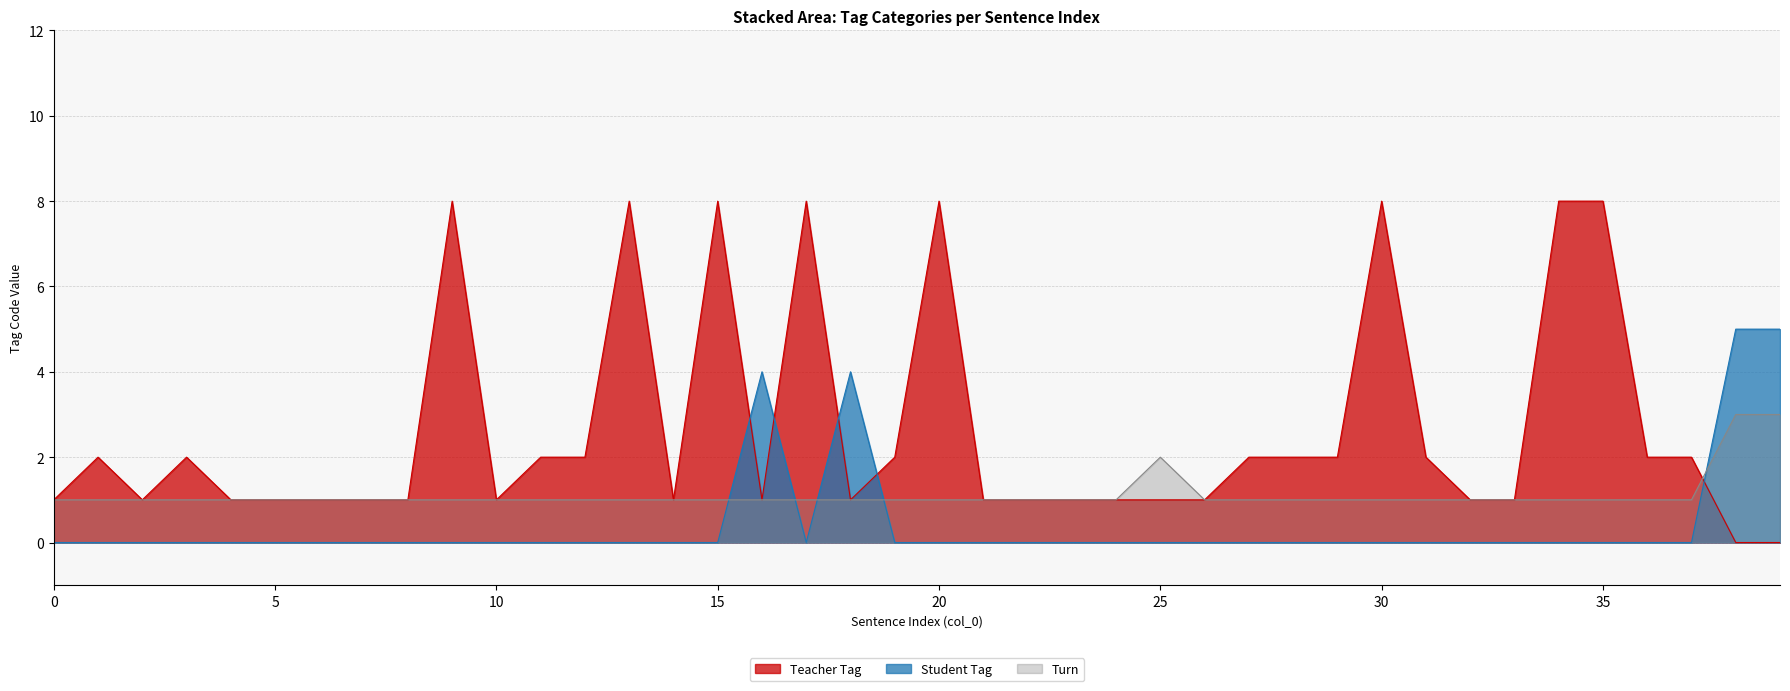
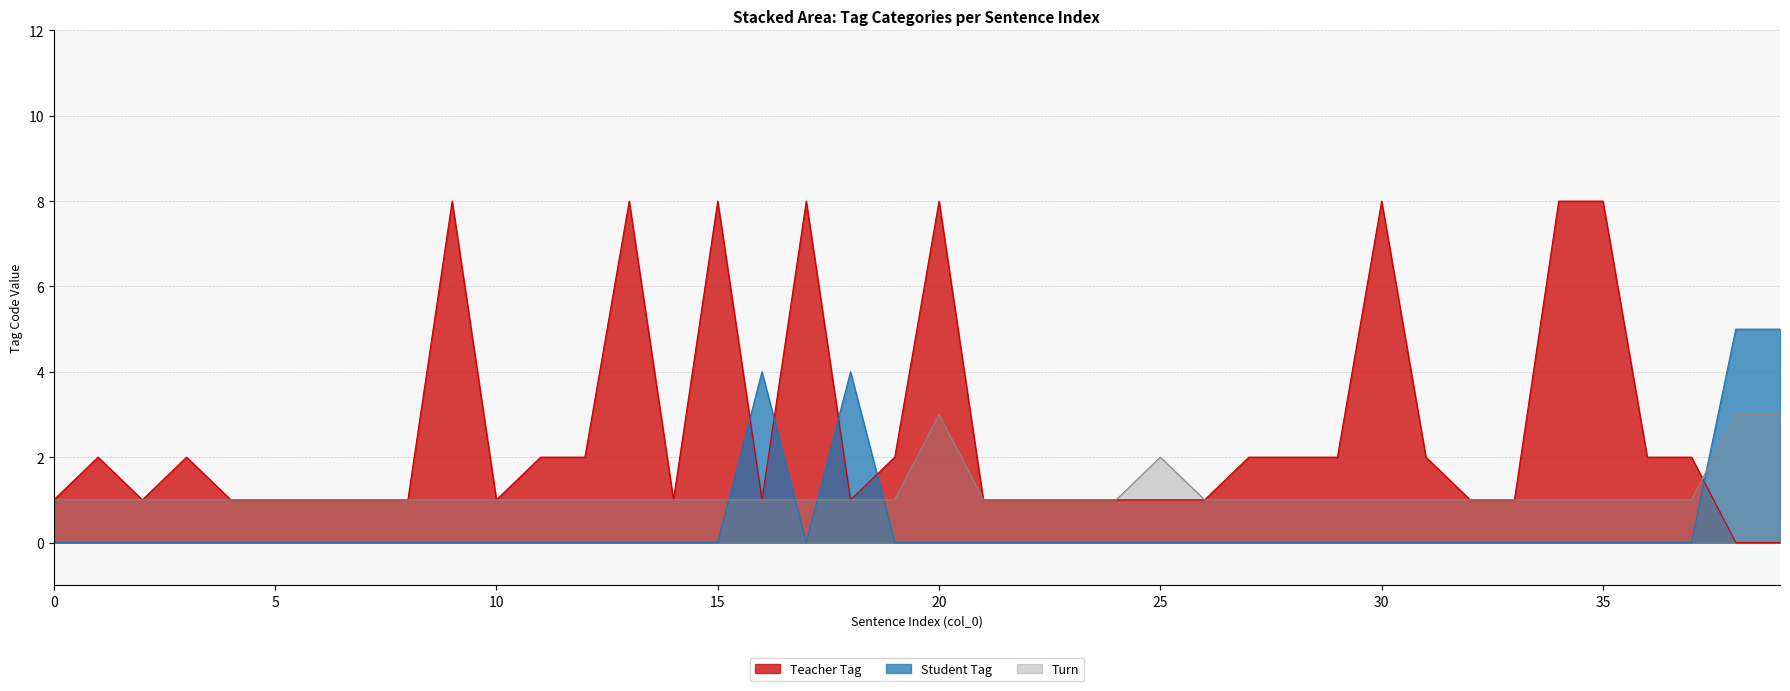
Turn, 20: 1 -> 3
